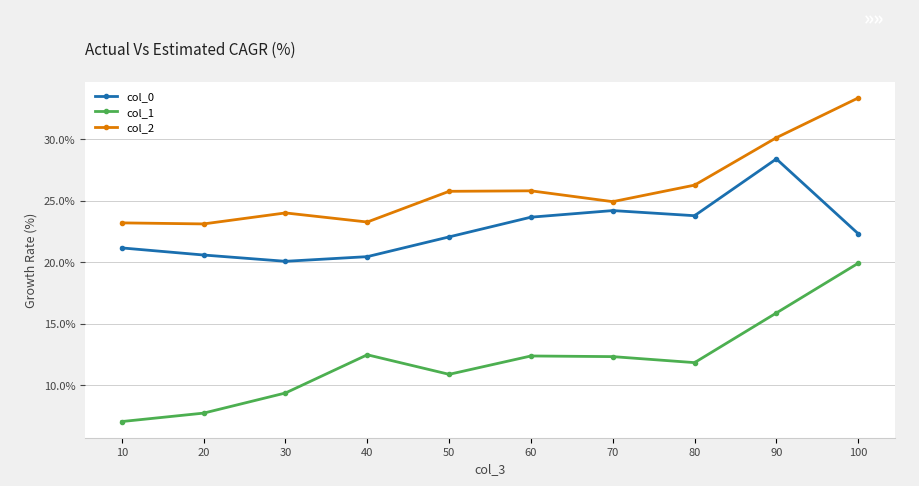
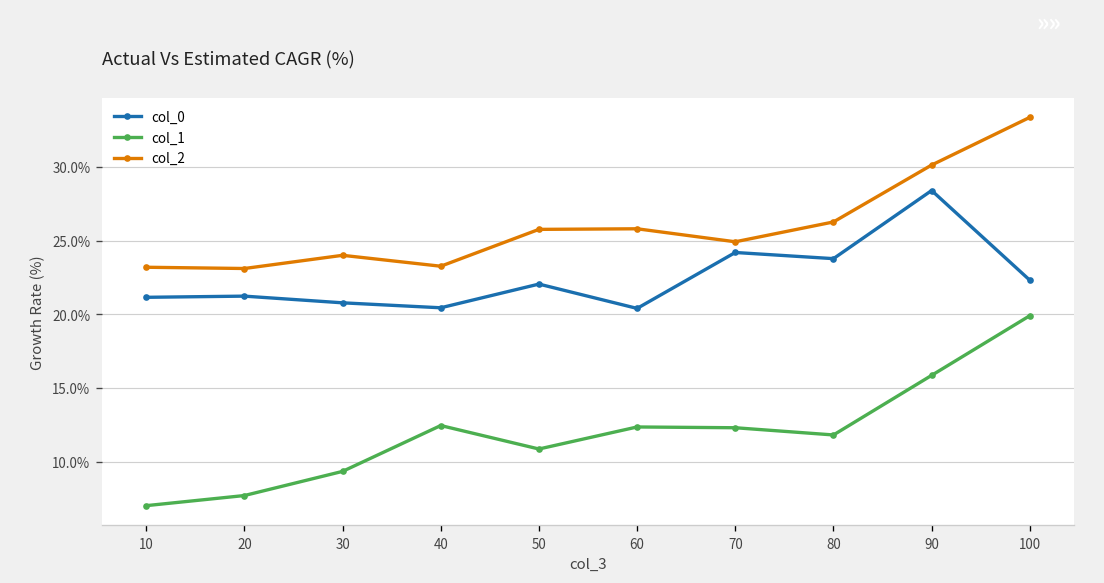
col_0, 20: 20.6% -> 21.2%
col_0, 30: 20.1% -> 20.8%
col_0, 60: 23.7% -> 20.4%
